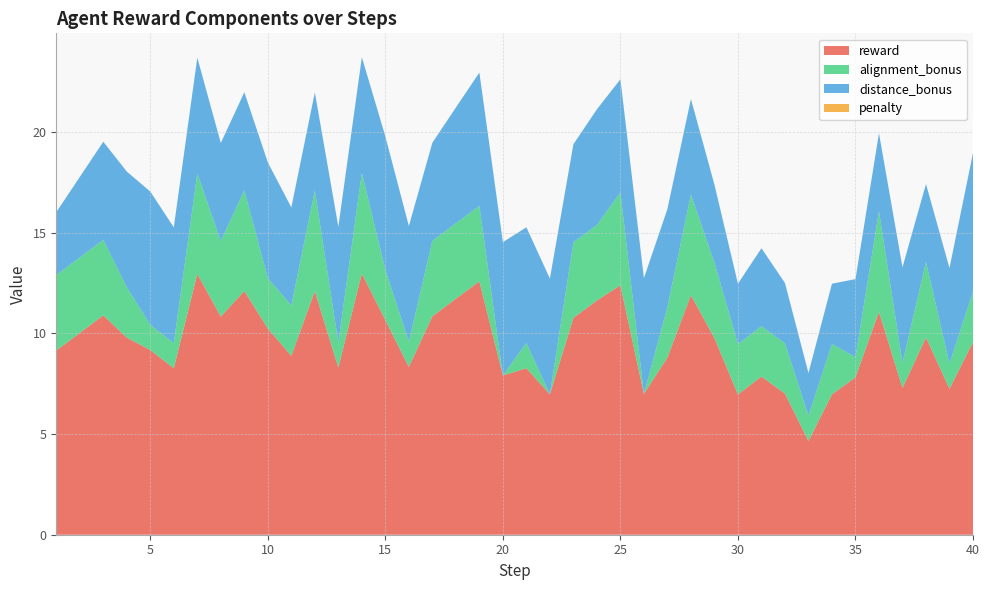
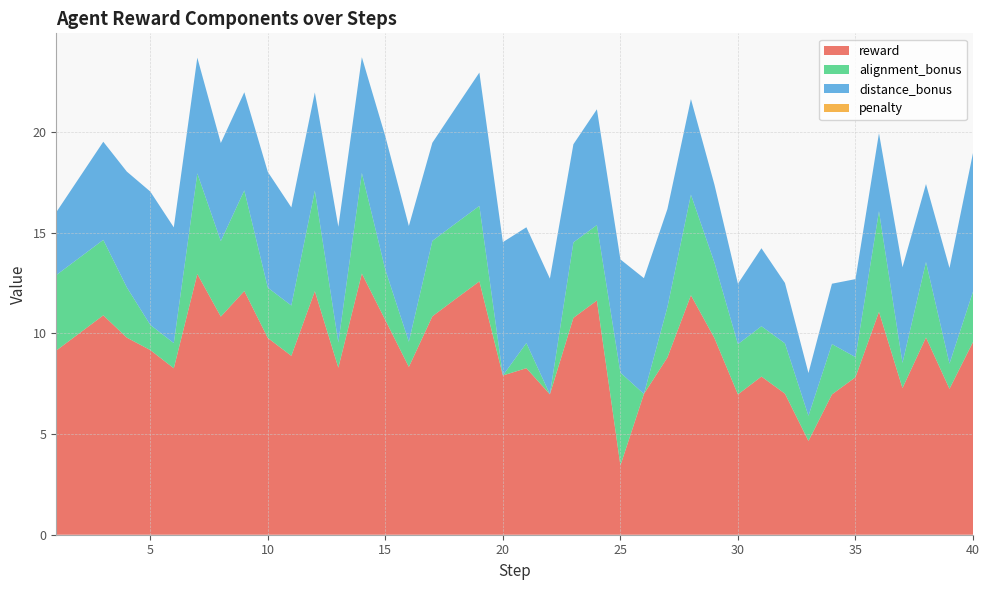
reward, 10: 10.2 -> 9.8
reward, 25: 12.4 -> 3.4
